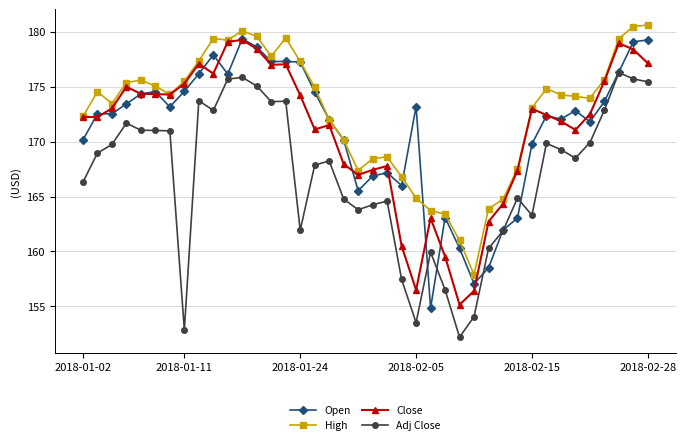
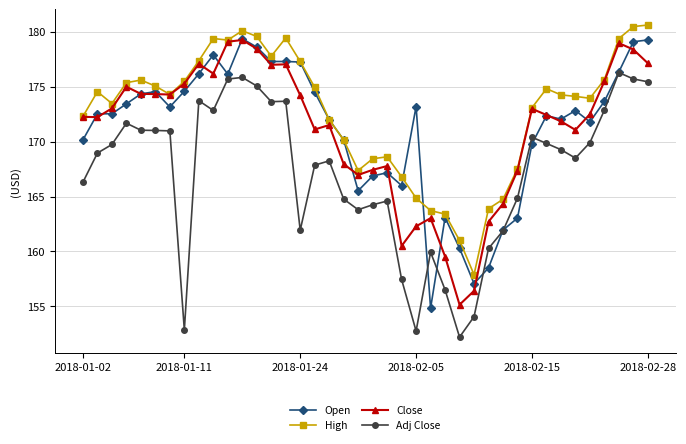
Close, 2018-02-05: 156.5 -> 162.3
Adj Close, 2018-02-05: 153.5 -> 152.8
Adj Close, 2018-02-15: 163.3 -> 170.4
